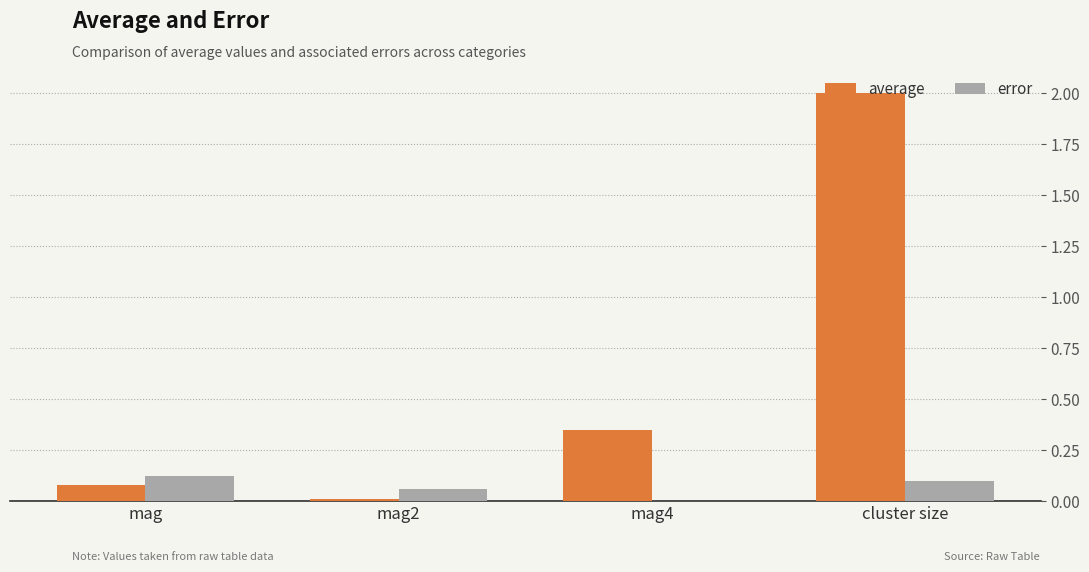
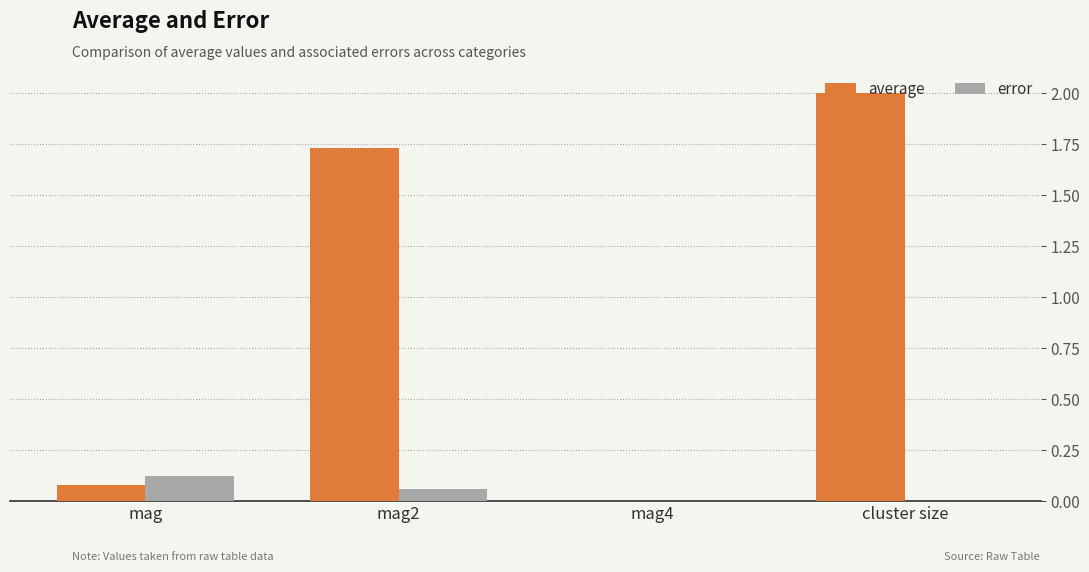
average, mag2: 0.01 -> 1.73
average, mag4: 0.35 -> 0.00
error, cluster size: 0.1 -> 0.0
